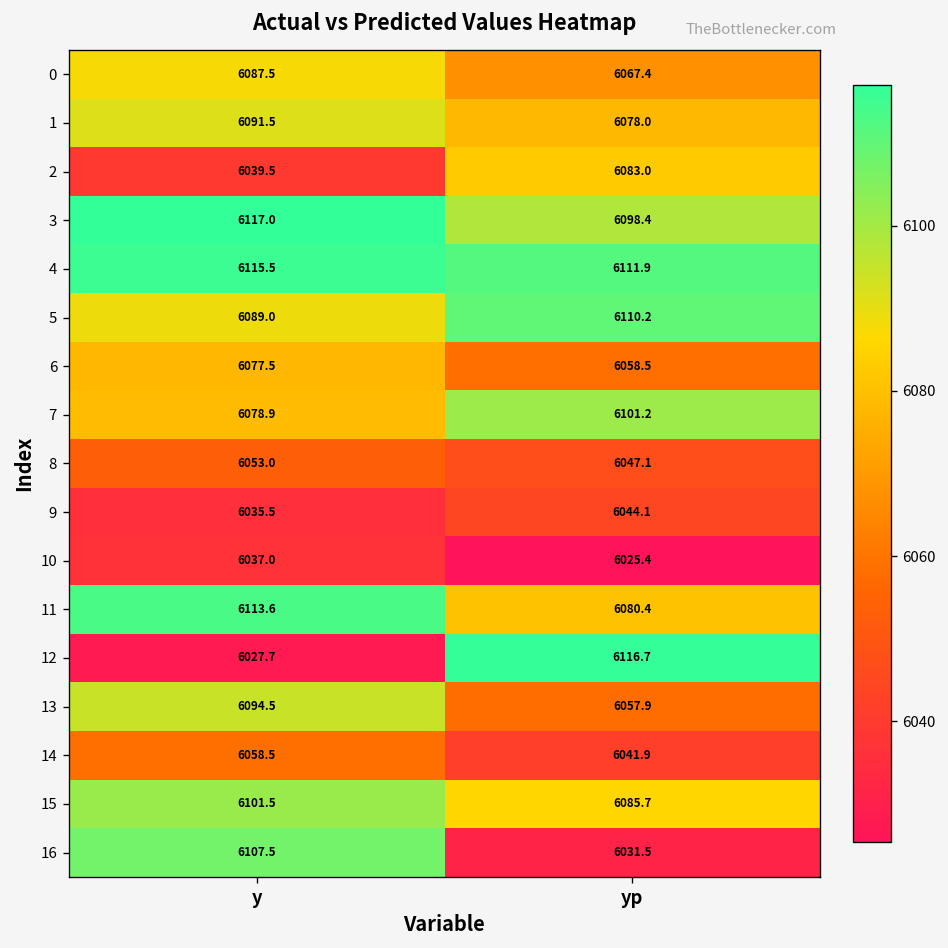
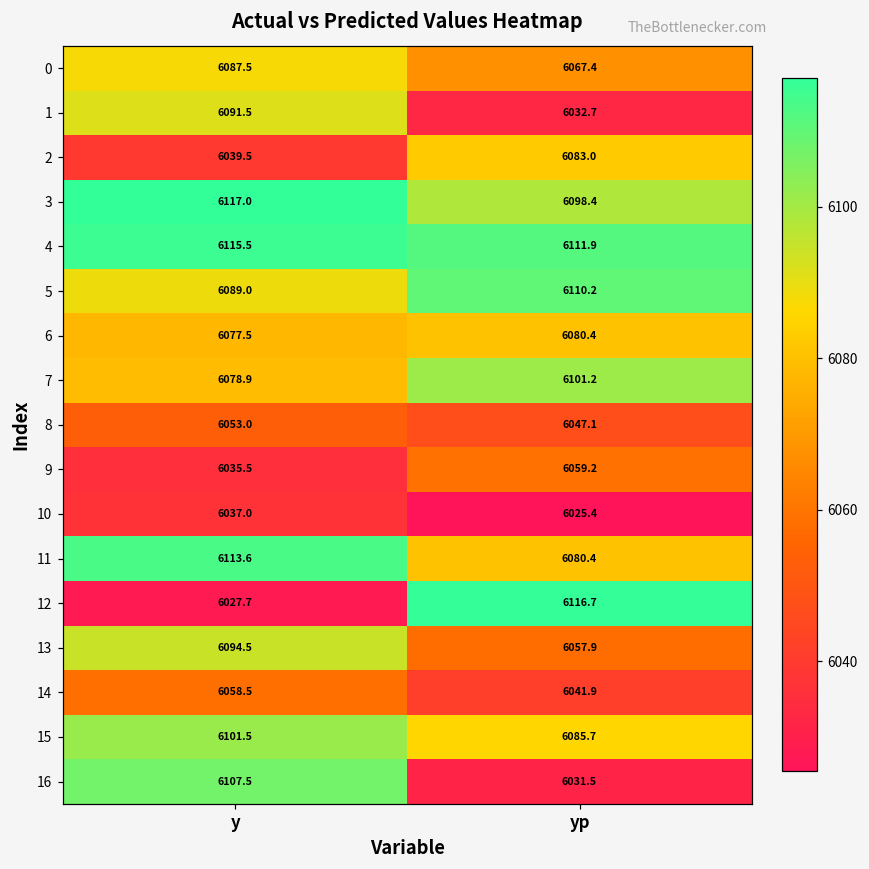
1, yp: 6078.0 -> 6032.7
6, yp: 6058.5 -> 6080.4
9, yp: 6044.1 -> 6059.2
